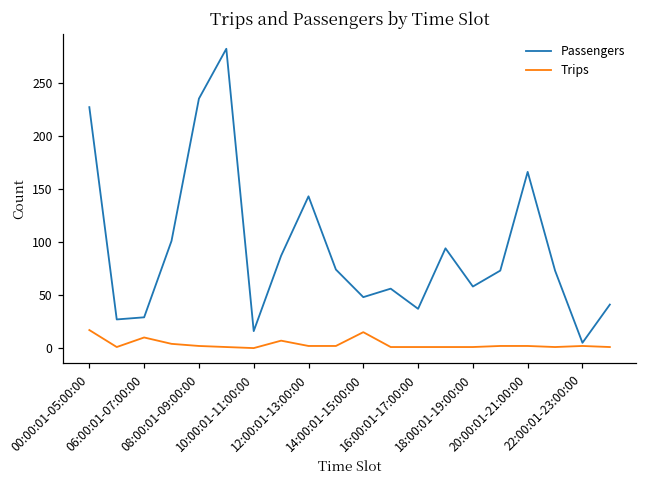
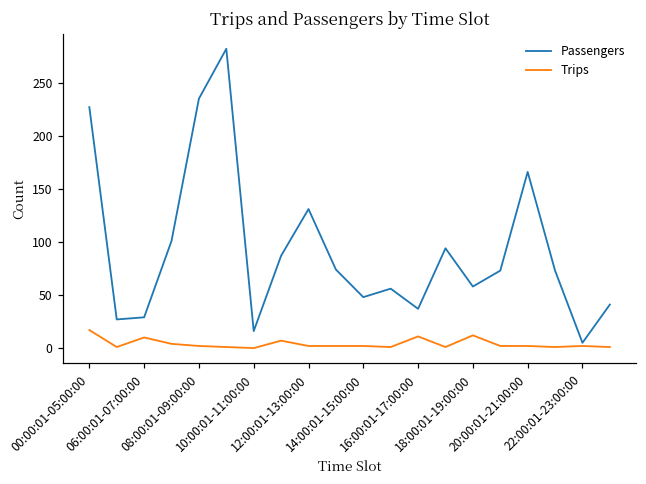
Passengers, 12:00:01-13:00:00: 140 -> 130
Trips, 14:00:01-15:00:00: 20 -> 0
Trips, 16:00:01-17:00:00: 0 -> 10
Trips, 18:00:01-19:00:00: 0 -> 10
